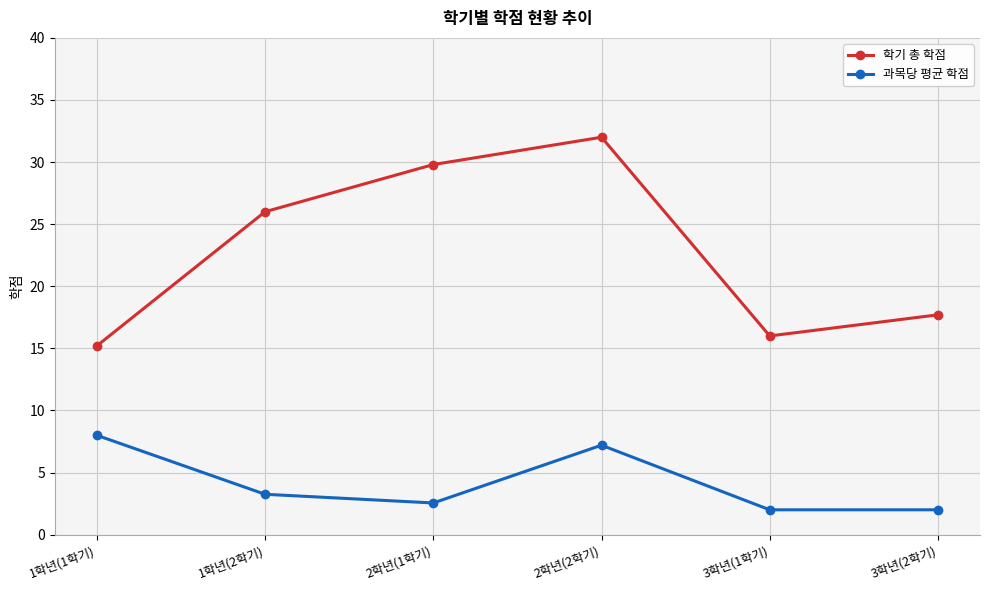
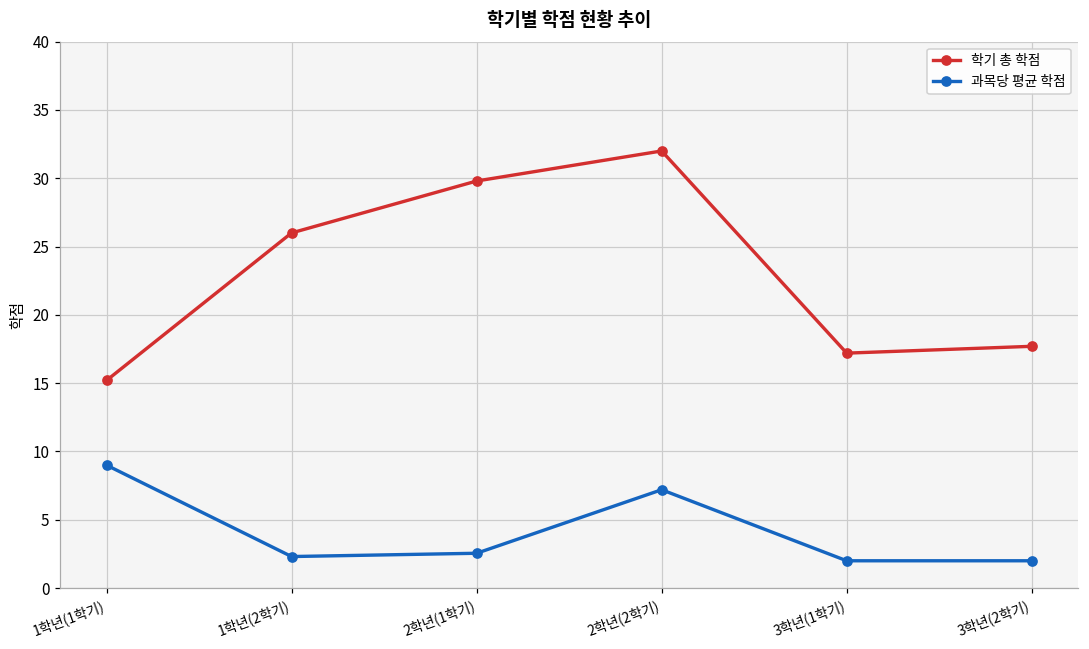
과목당 평균 학점, 1학년(1학기): 8 -> 9
과목당 평균 학점, 1학년(2학기): 3.3 -> 2.3
학기 총 학점, 3학년(1학기): 16.0 -> 17.2
